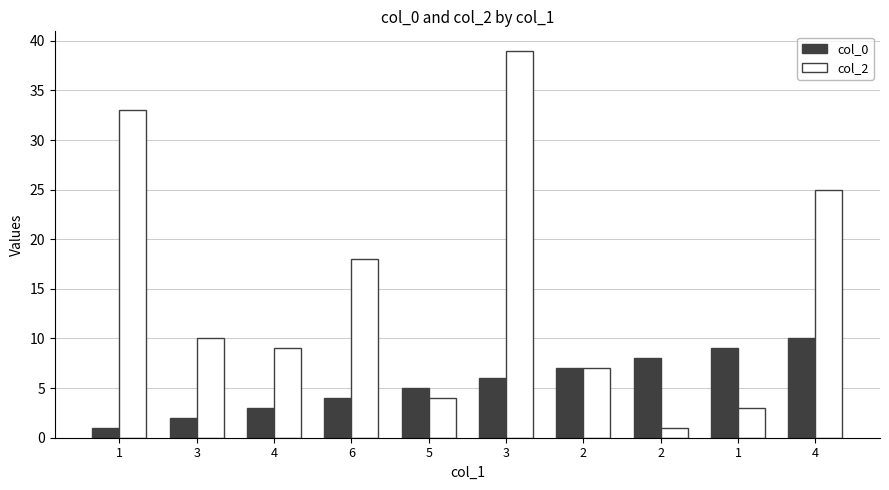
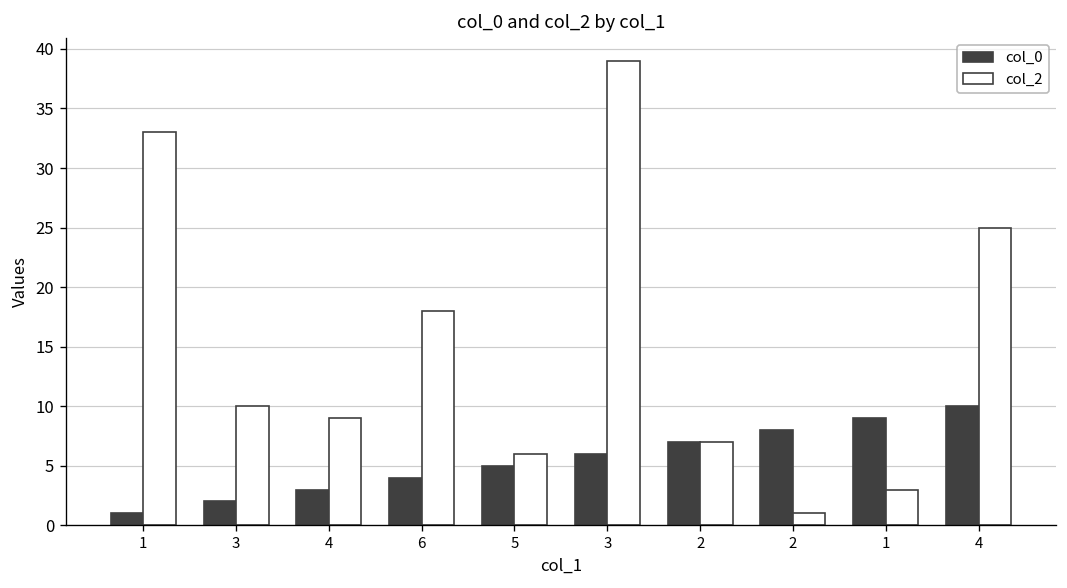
col_2, 5: 4 -> 6
